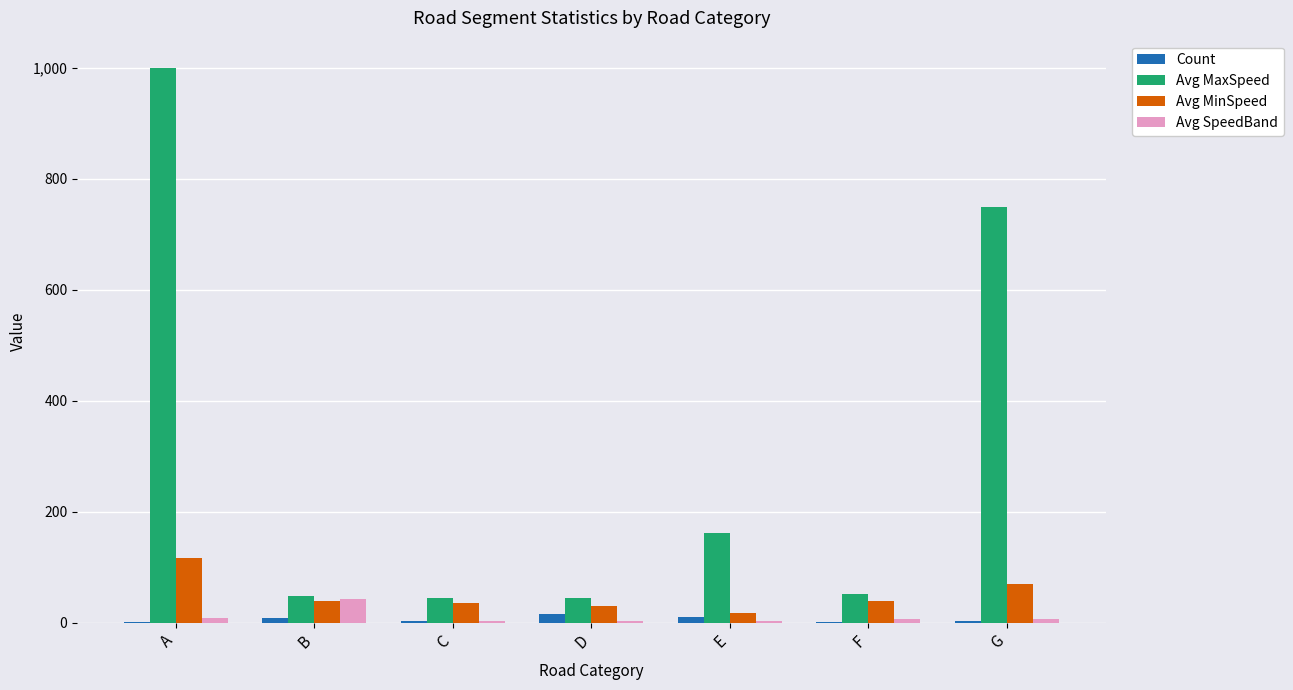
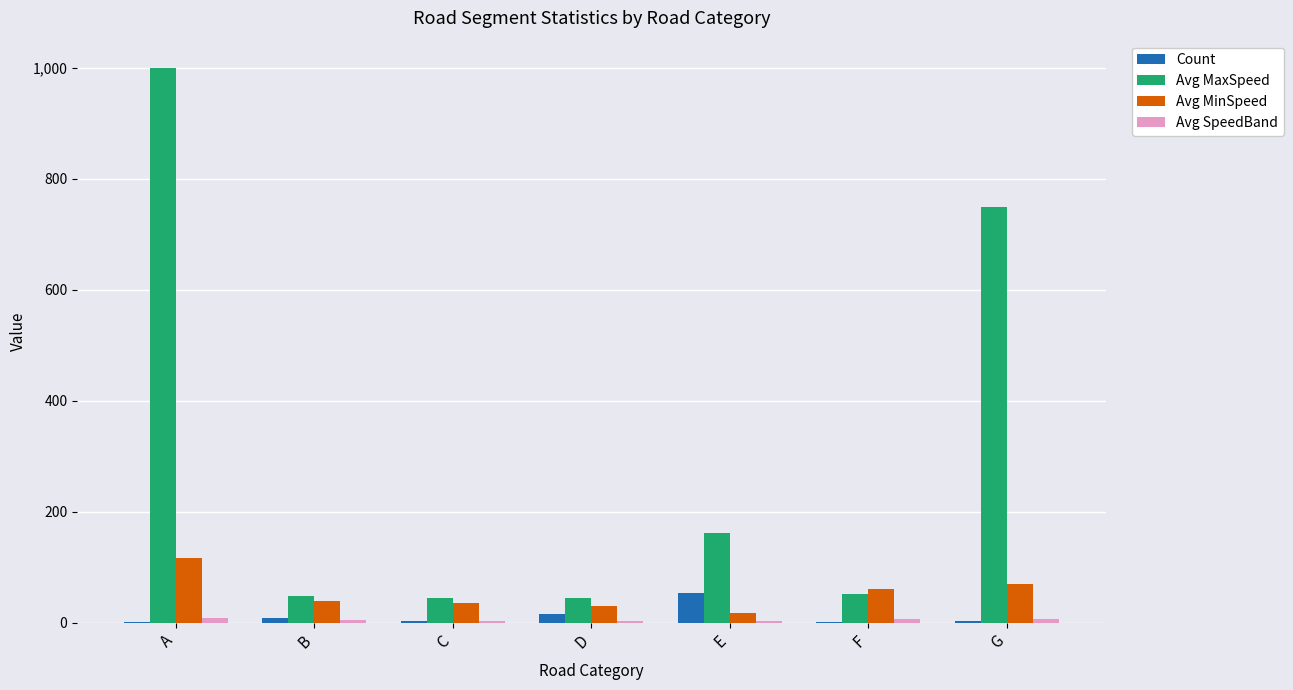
Avg SpeedBand, B: 40 -> 10
Count, E: 10 -> 50
Avg MinSpeed, F: 40 -> 60
